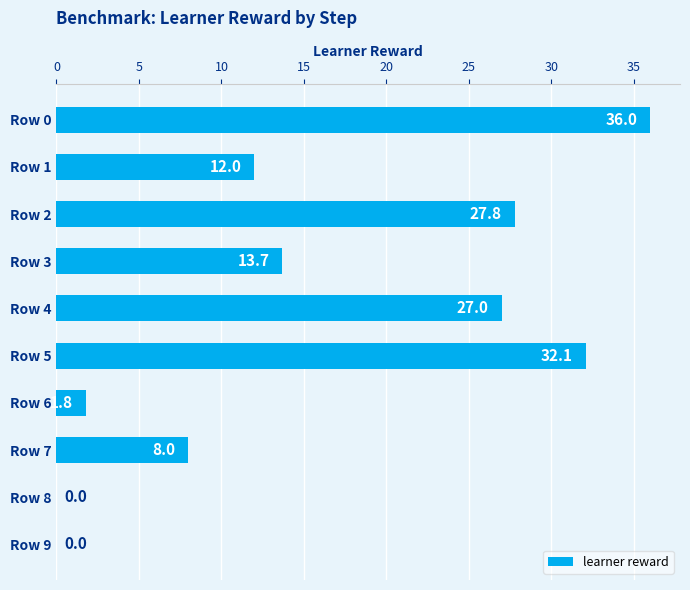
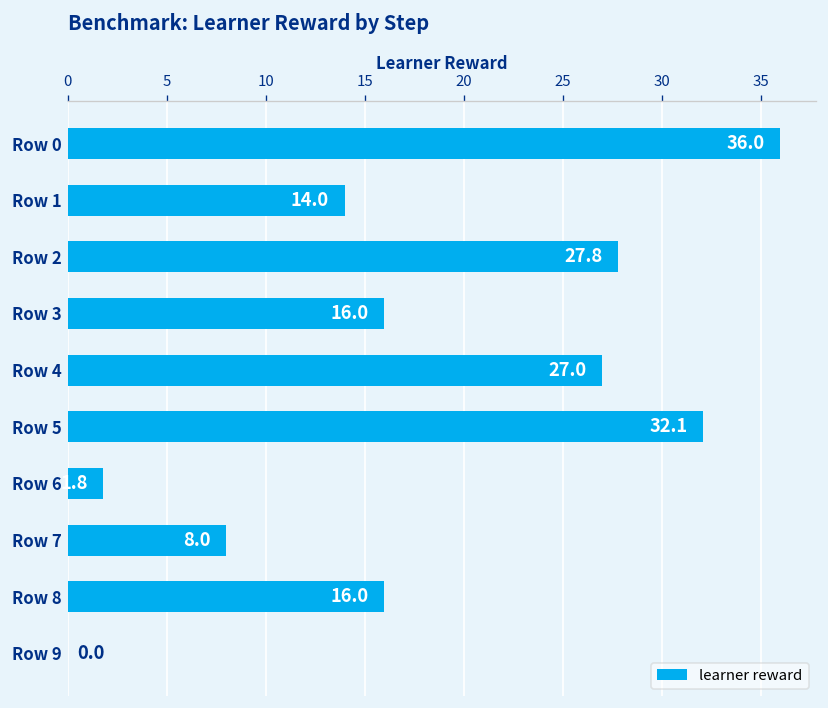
Row 1: 12.0 -> 14.0
Row 3: 13.7 -> 16.0
Row 8: 0.0 -> 16.0
